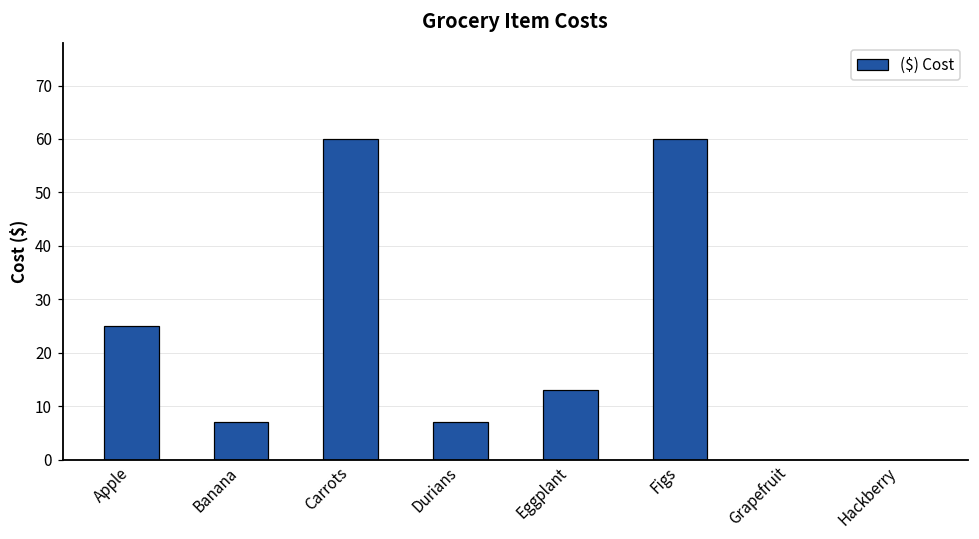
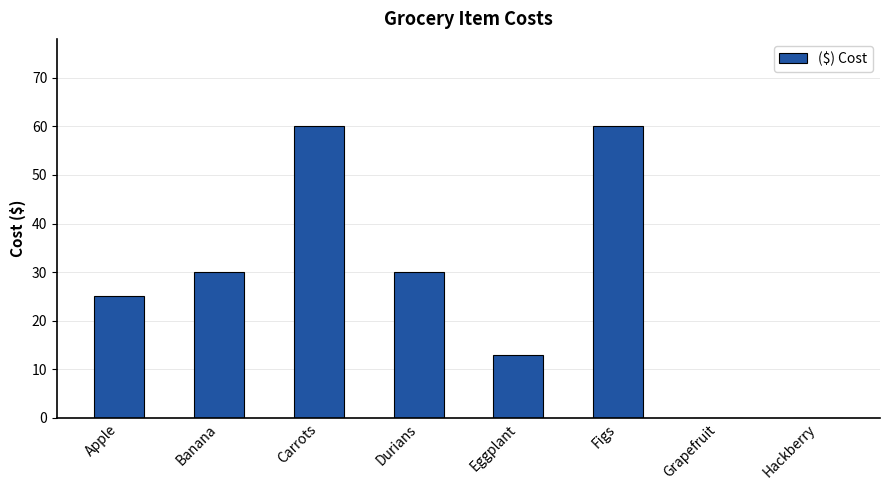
Banana: 7 -> 30
Durians: 7 -> 30
